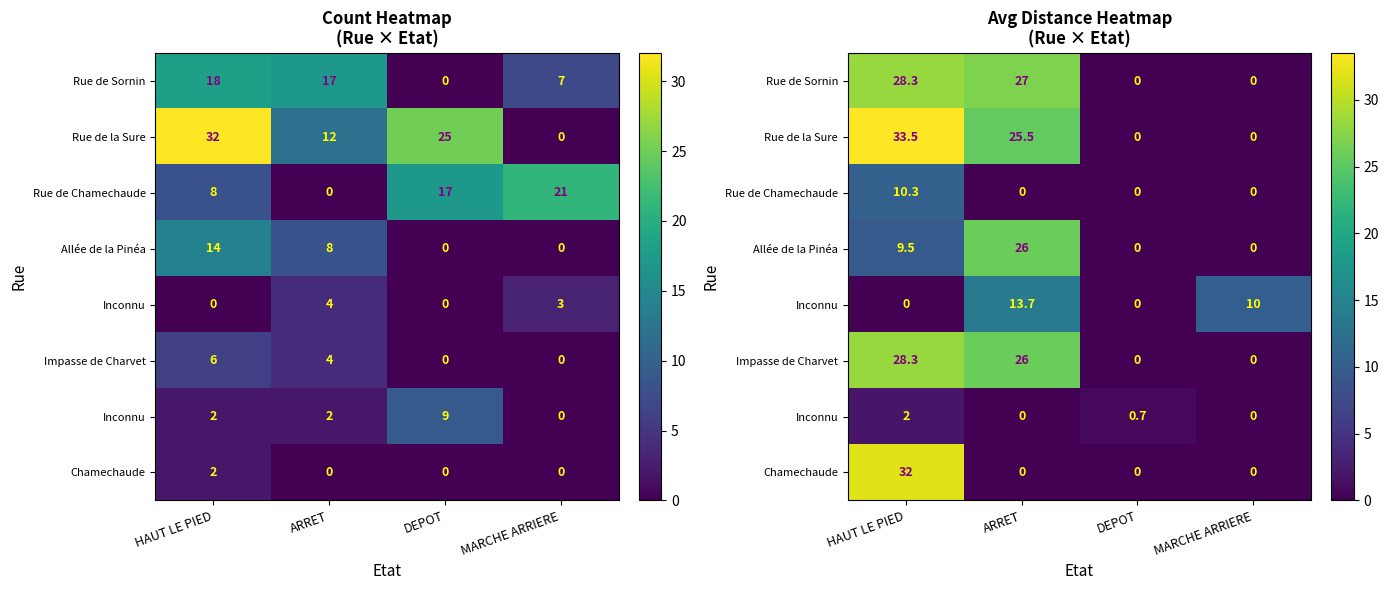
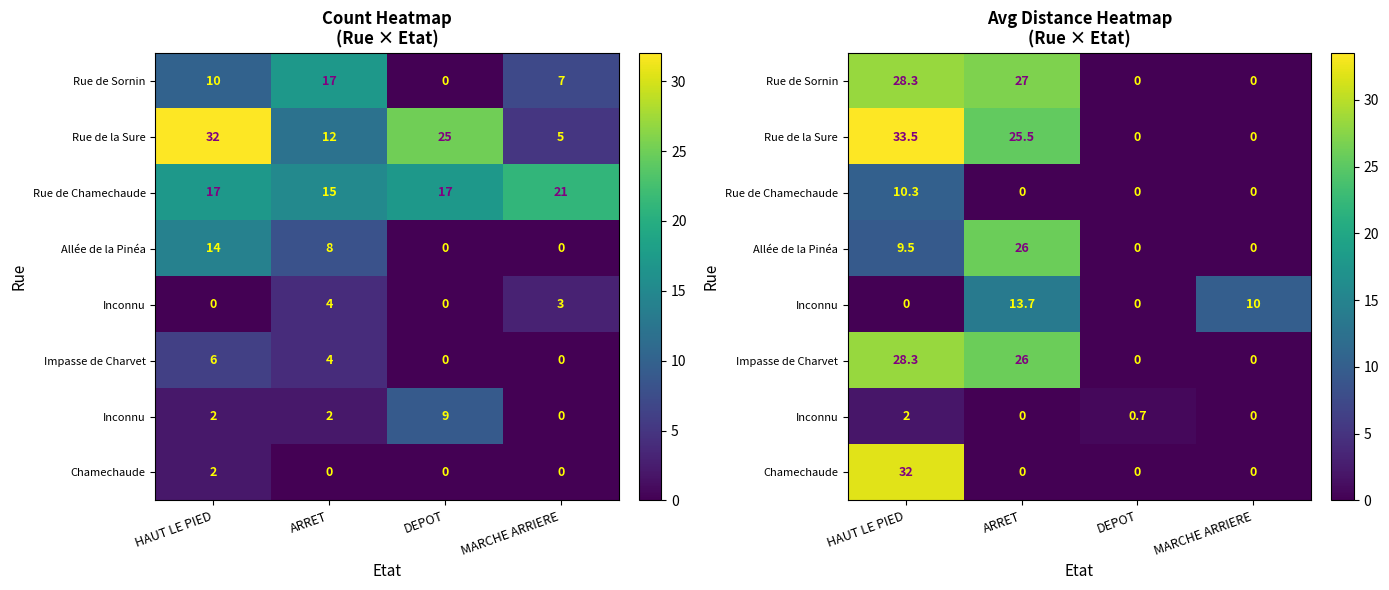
Count Heatmap (Rue × Etat), Rue de Sornin, HAUT LE PIED: 18 -> 10
Count Heatmap (Rue × Etat), Rue de la Sure, MARCHE ARRIERE: 0 -> 5
Count Heatmap (Rue × Etat), Rue de Chamechaude, HAUT LE PIED: 8 -> 17
Count Heatmap (Rue × Etat), Rue de Chamechaude, ARRET: 0 -> 15
